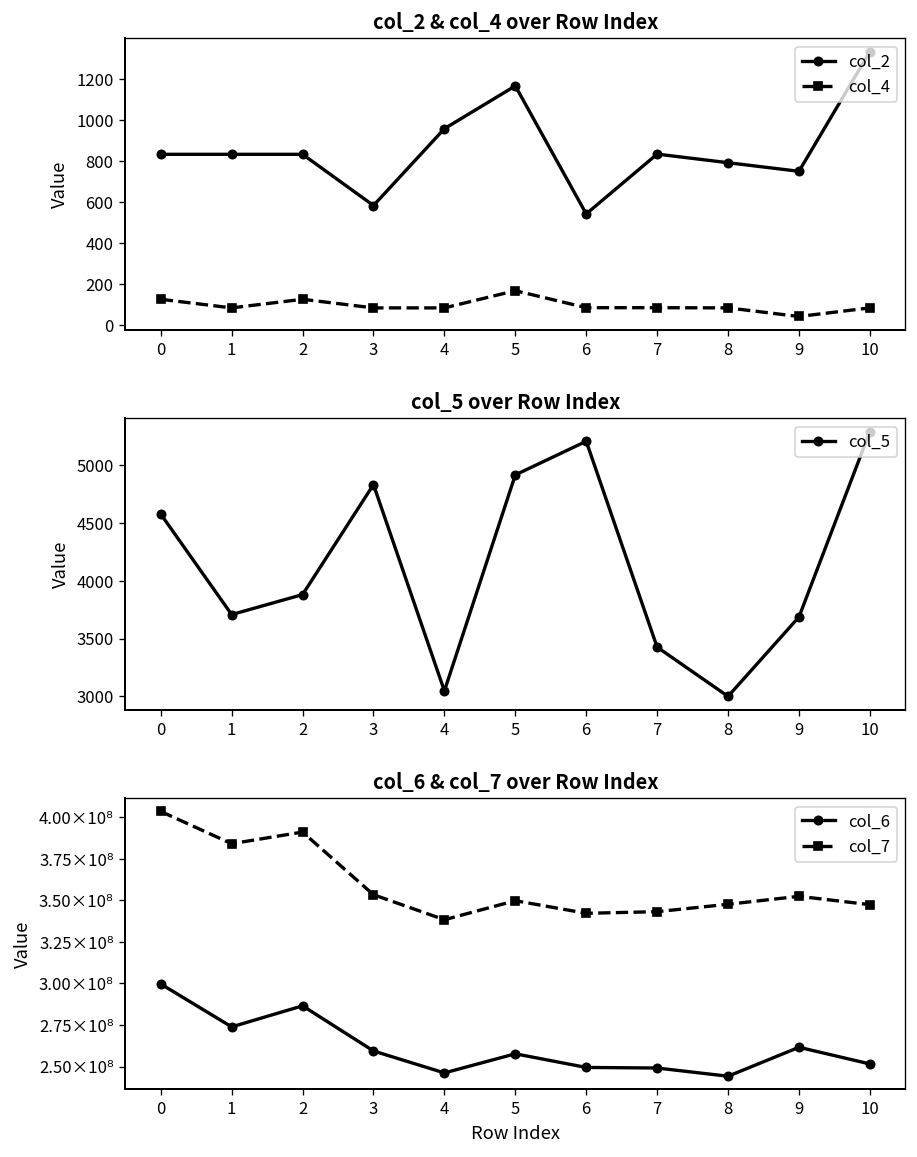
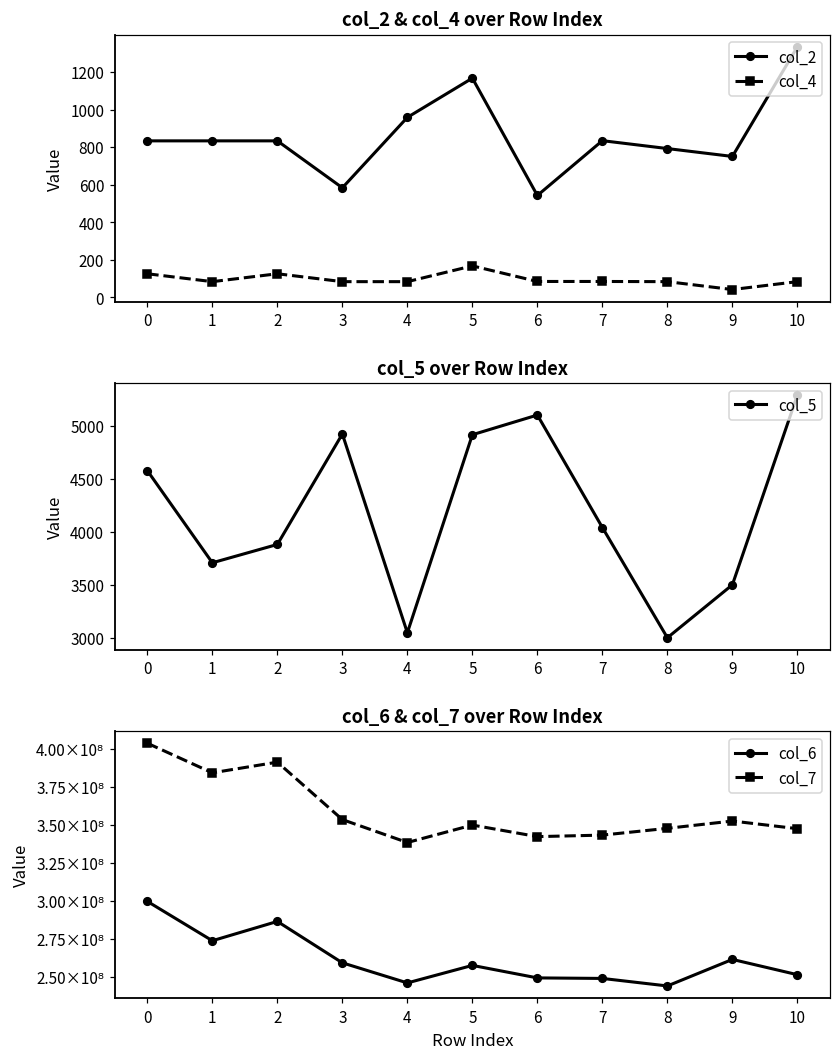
col_5 over Row Index, 3: 4800 -> 4900
col_5 over Row Index, 6: 5200 -> 5100
col_5 over Row Index, 7: 3400 -> 4000
col_5 over Row Index, 9: 3700 -> 3500
